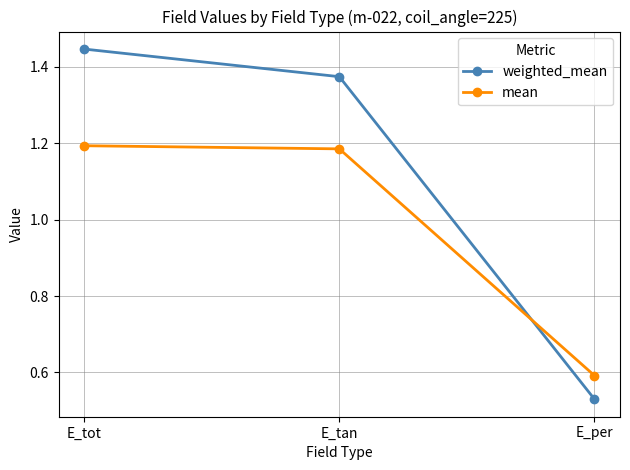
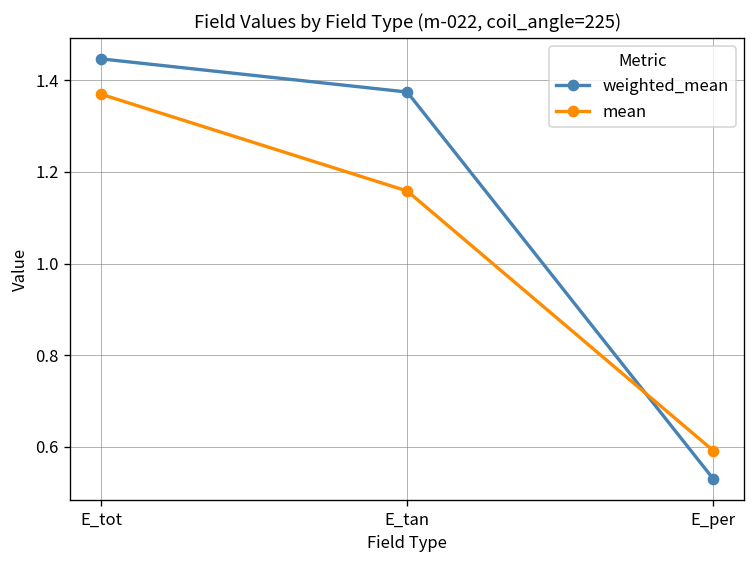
mean, E_tot: 1.19 -> 1.37
mean, E_tan: 1.19 -> 1.16
